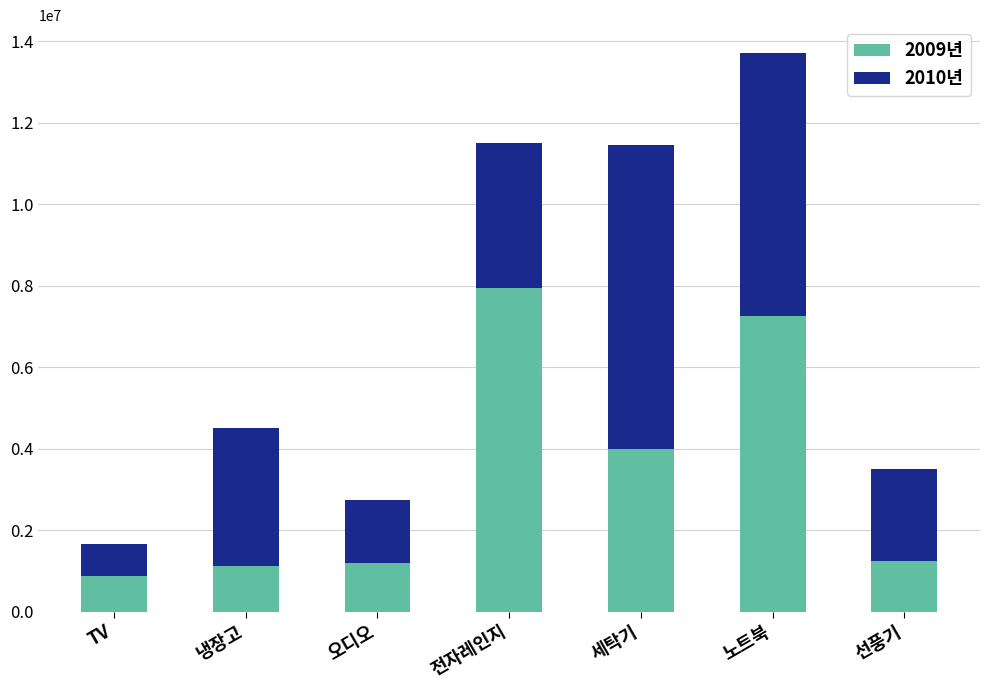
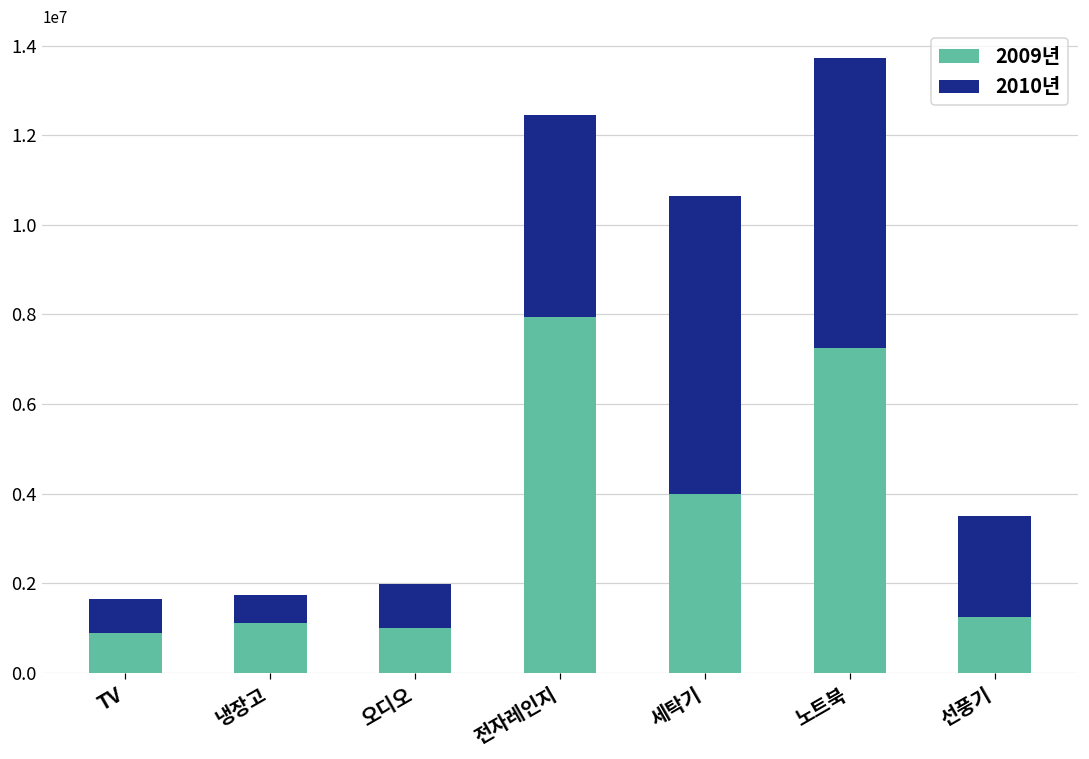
2010년, 냉장고: 3400000 -> 600000
2009년, 오디오: 1200000 -> 1000000
2010년, 오디오: 1500000 -> 1000000
2010년, 전자레인지: 3500000 -> 4500000
2010년, 세탁기: 7500000 -> 6700000
